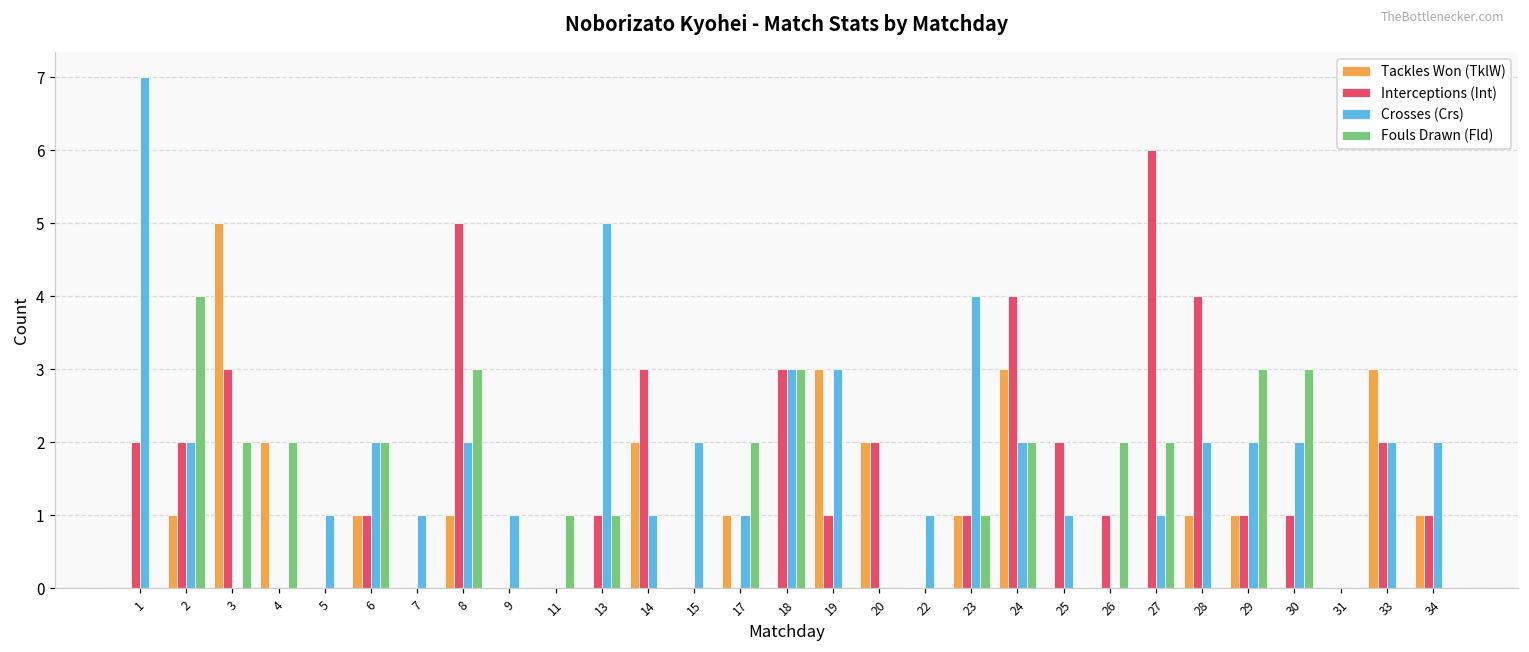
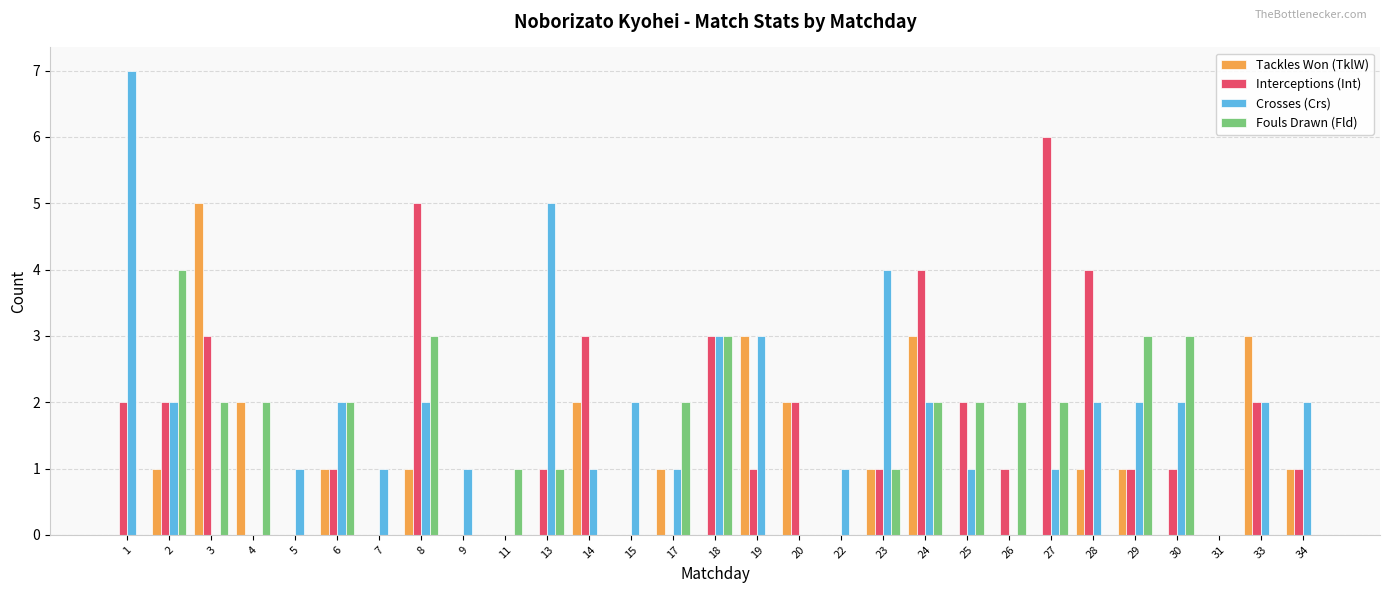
Fouls Drawn (Fld), 25: 0 -> 2
